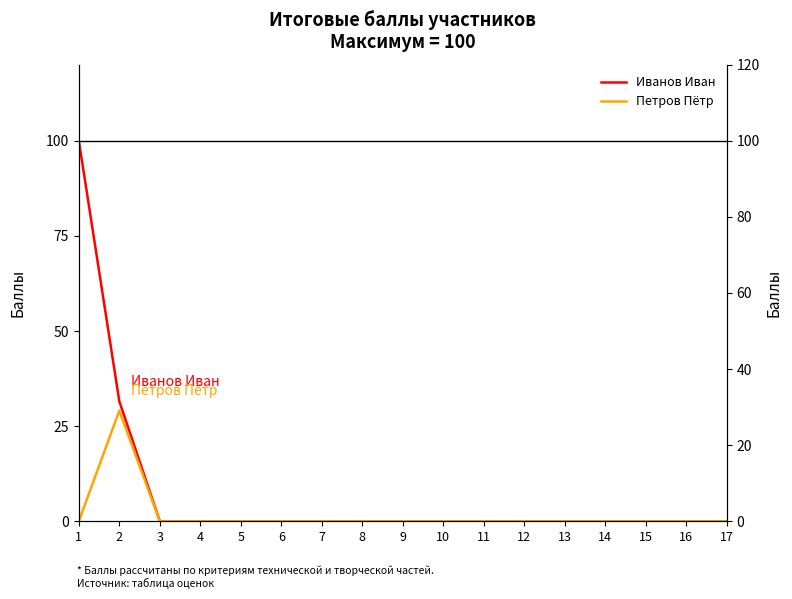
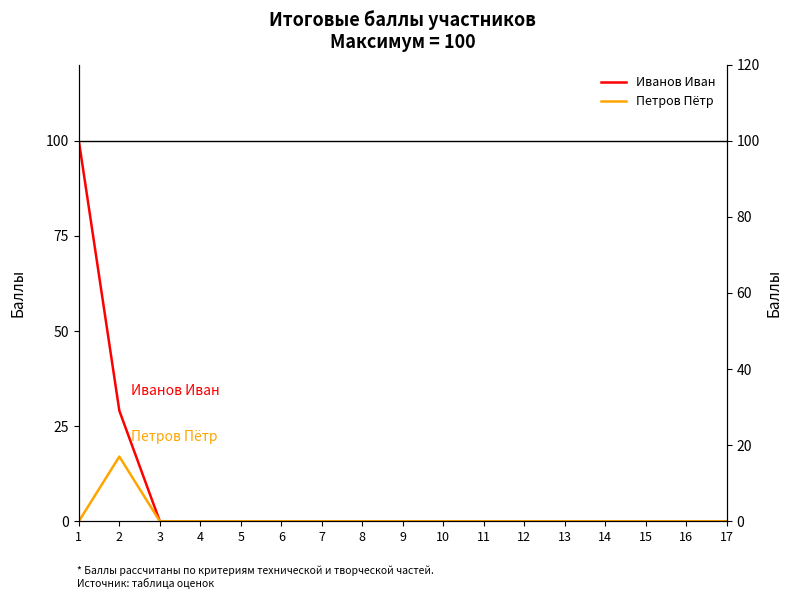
Иванов Иван, 2: 32 -> 29
Петров Пётр, 2: 29 -> 17
